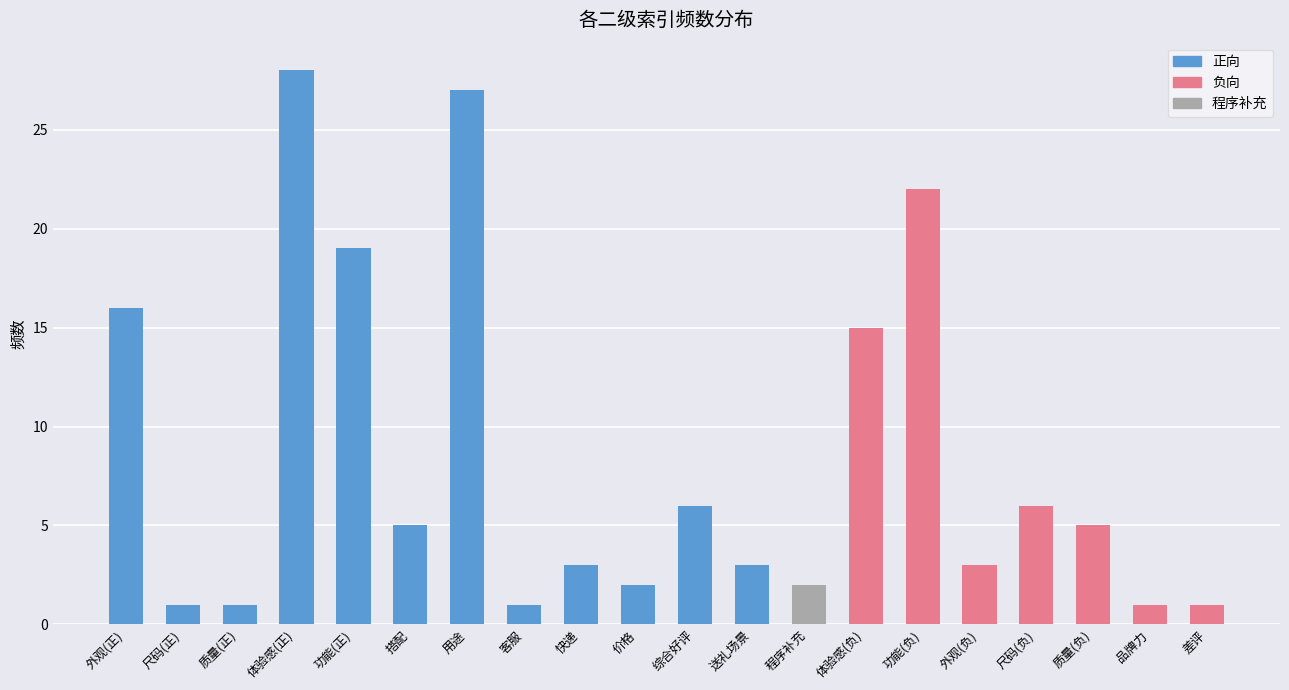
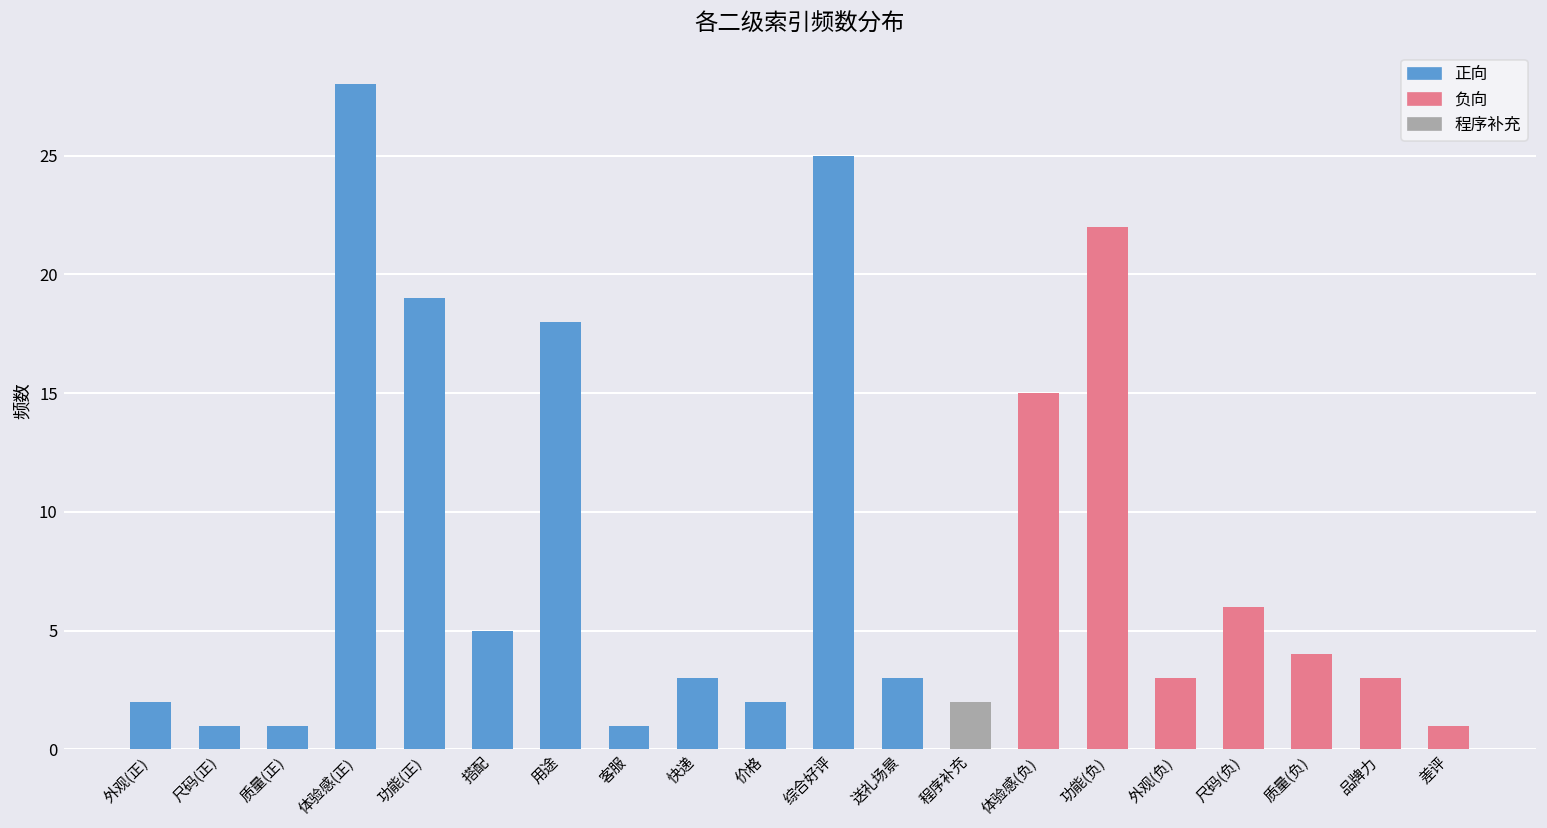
外观(正): 16 -> 2
用途: 27 -> 18
综合好评: 6 -> 25
质量(负): 5 -> 4
品牌力: 1 -> 3
